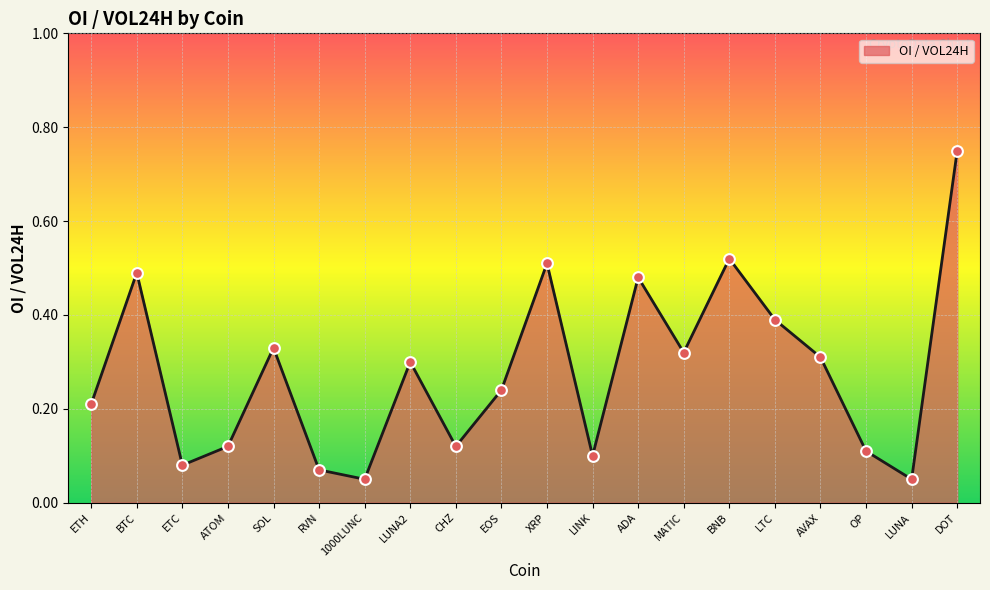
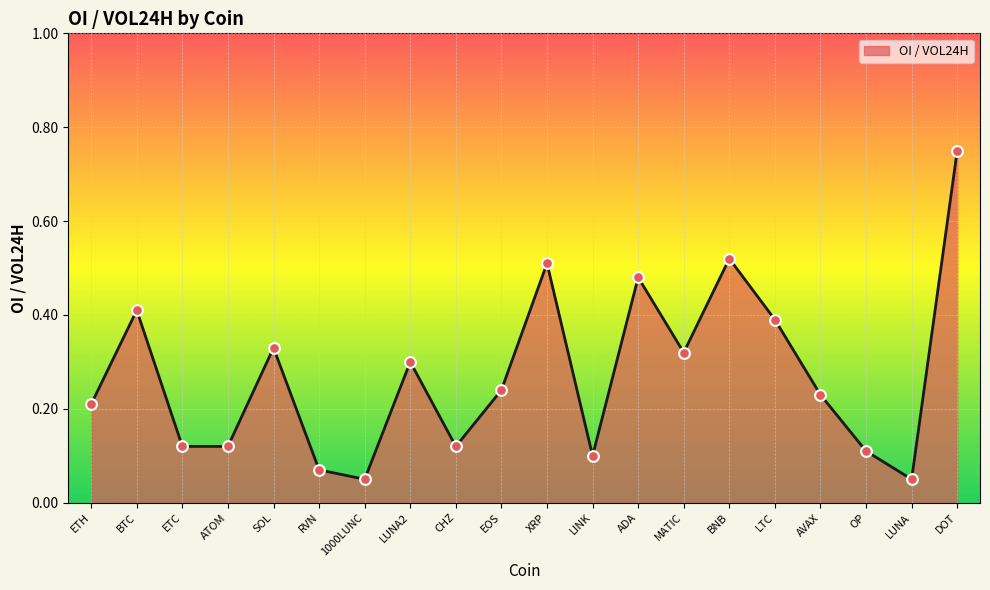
BTC: 0.49 -> 0.41
ETC: 0.08 -> 0.12
AVAX: 0.31 -> 0.23
